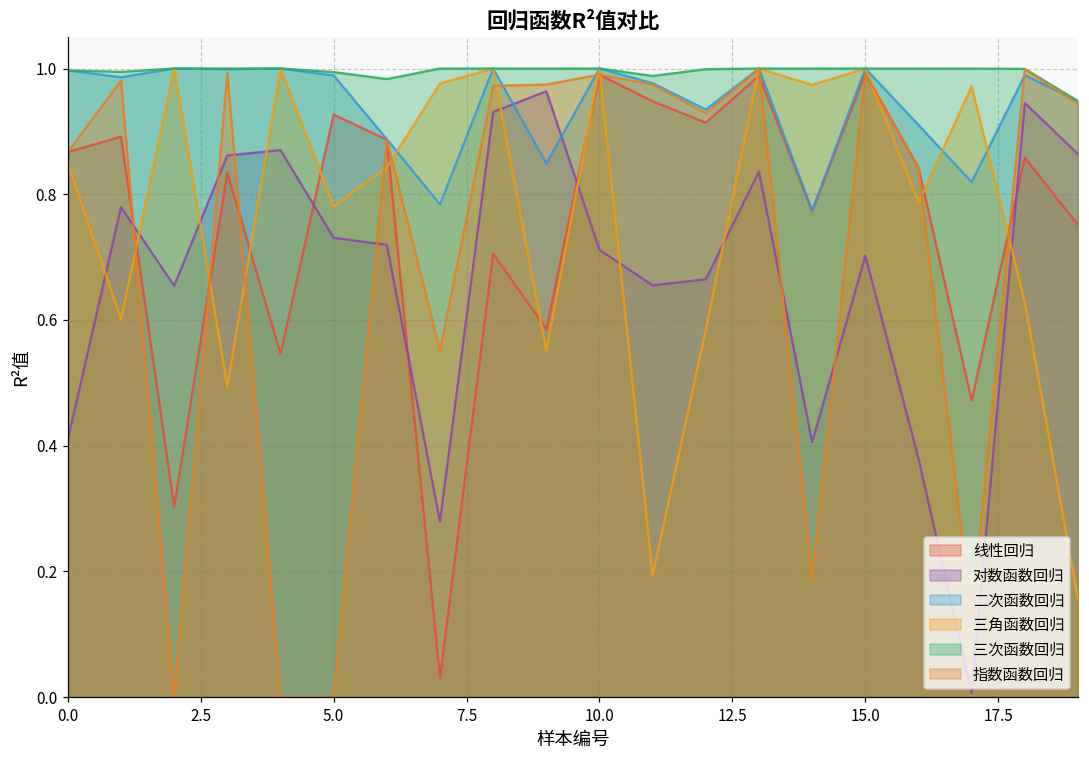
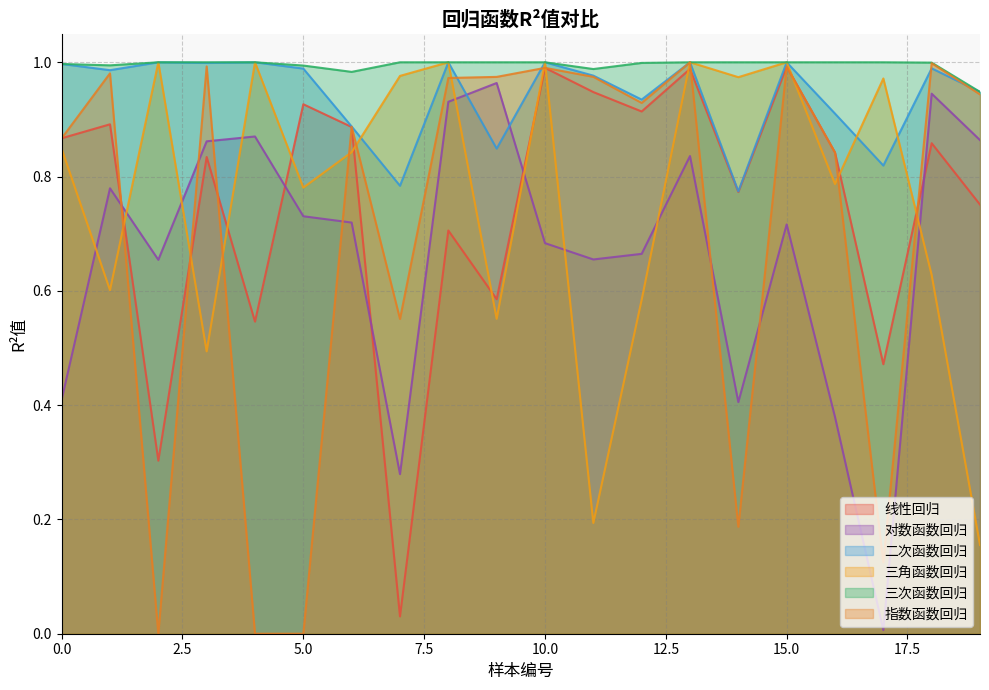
对数函数回归, 10.0: 0.71 -> 0.68
对数函数回归, 15.0: 0.70 -> 0.72
